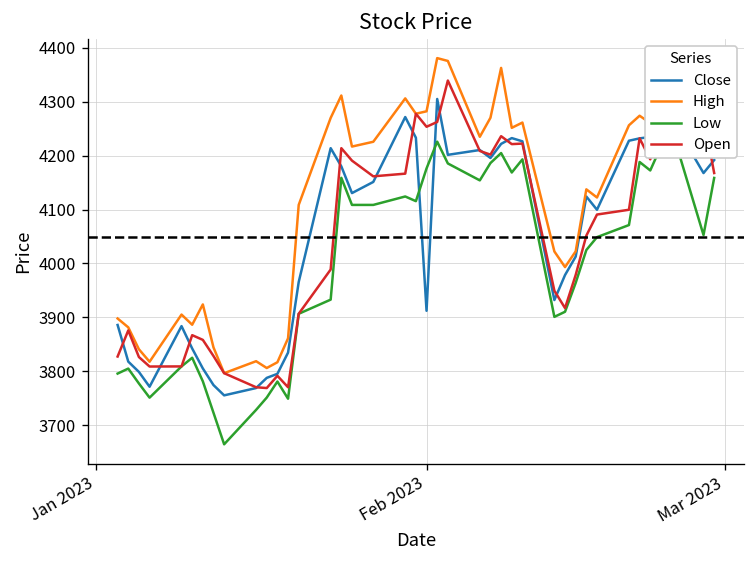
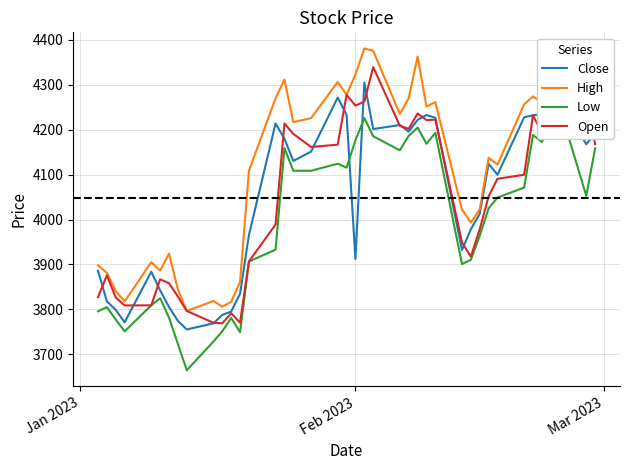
High, Feb 2023: 4280 -> 4320
